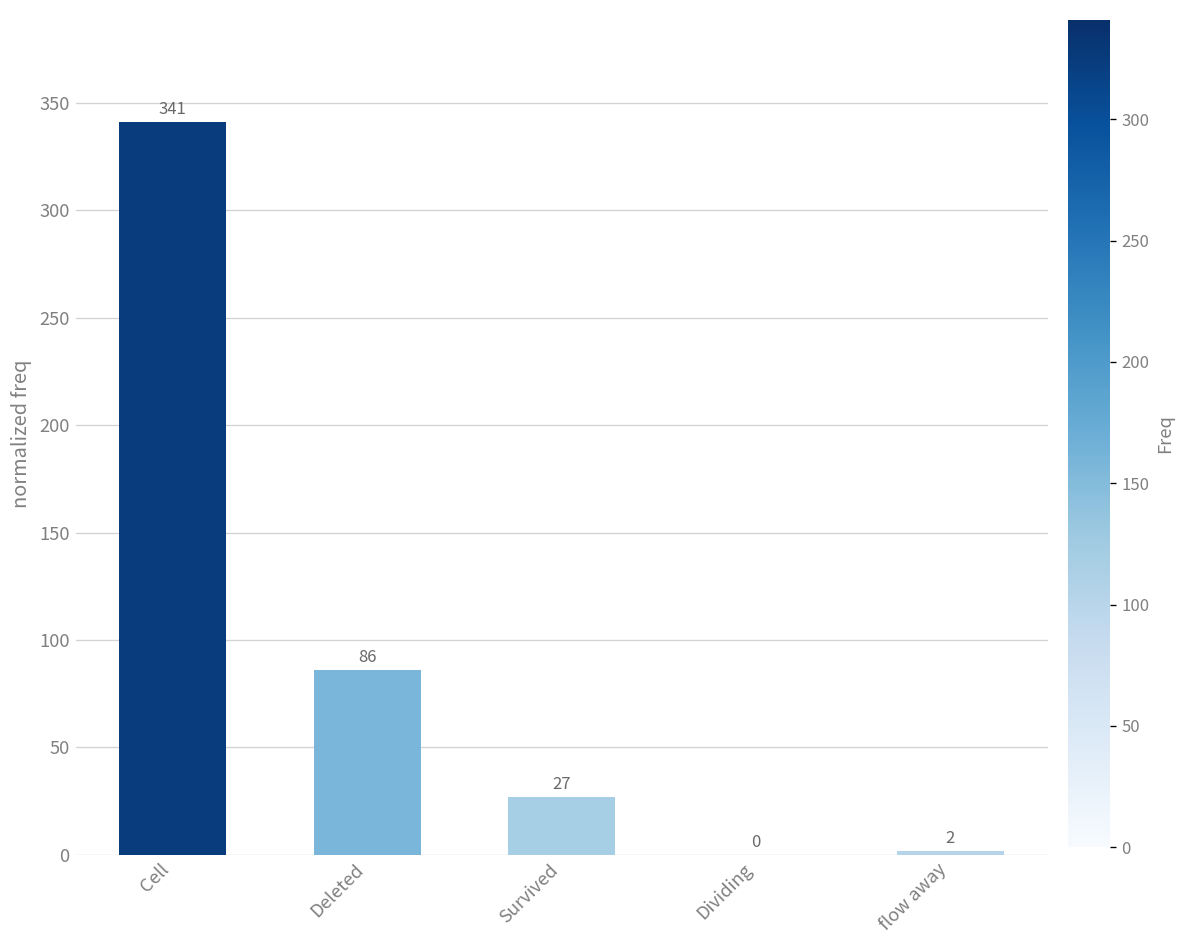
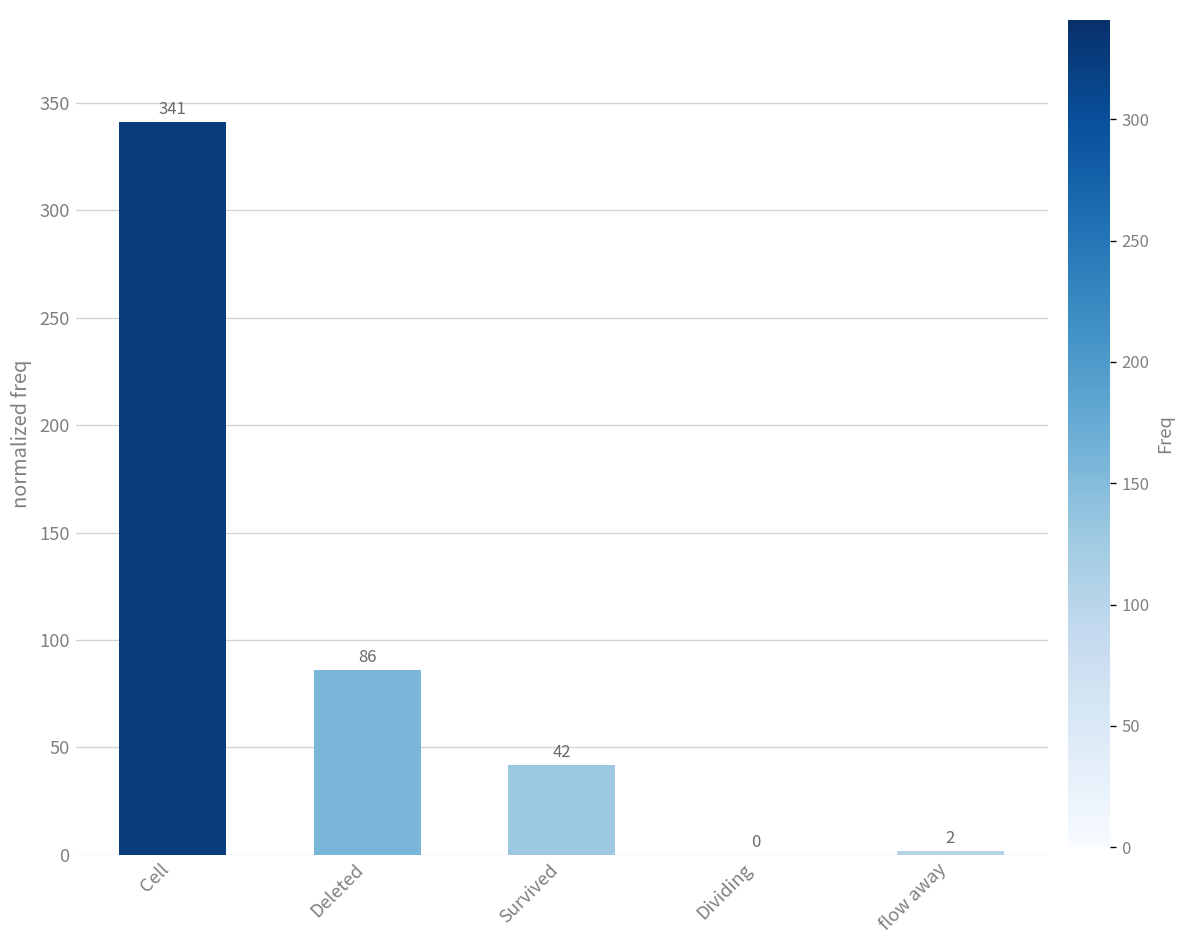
Survived: 27 -> 42
